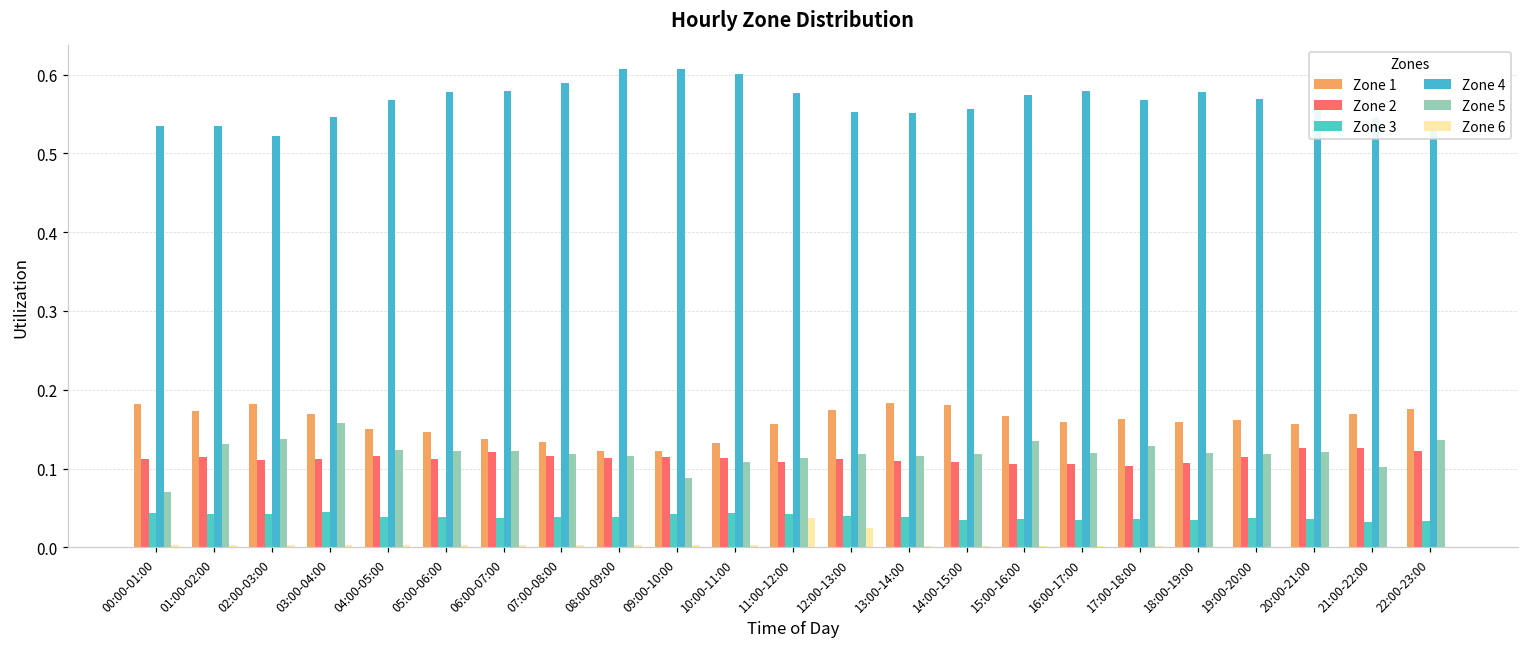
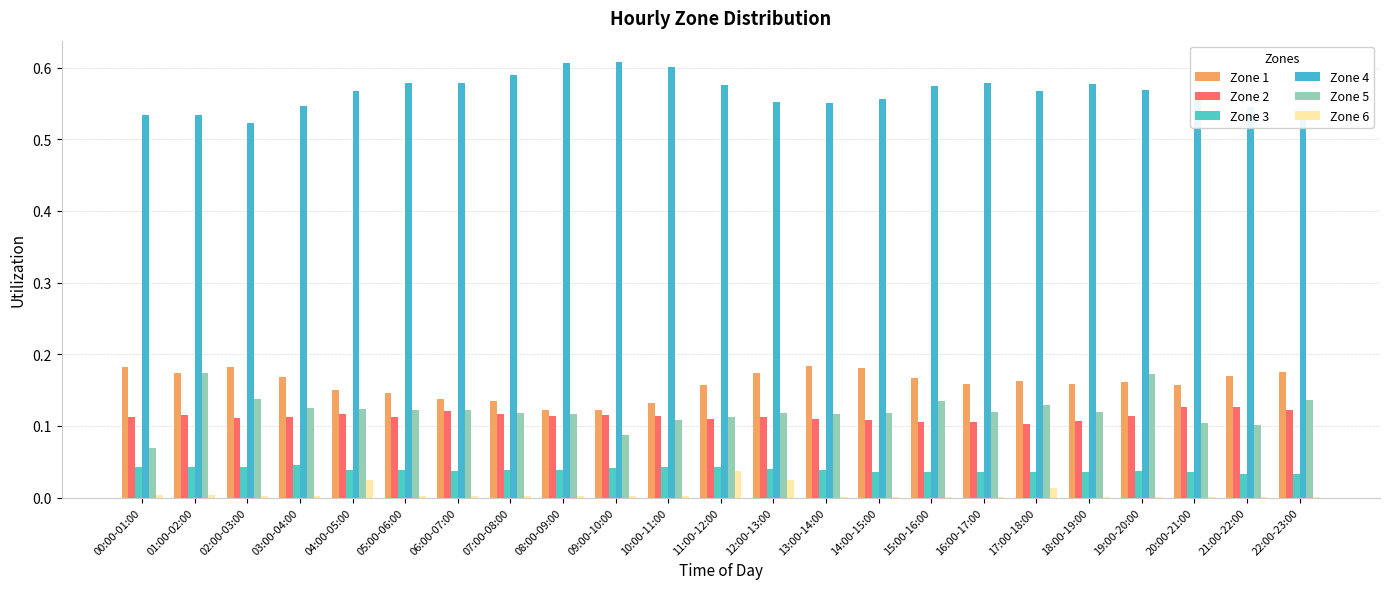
Zone 5, 01:00-02:00: 0.13 -> 0.17
Zone 5, 03:00-04:00: 0.16 -> 0.13
Zone 6, 04:00-05:00: 0.00 -> 0.02
Zone 6, 17:00-18:00: 0.00 -> 0.01
Zone 5, 19:00-20:00: 0.12 -> 0.17
Zone 5, 20:00-21:00: 0.12 -> 0.10
